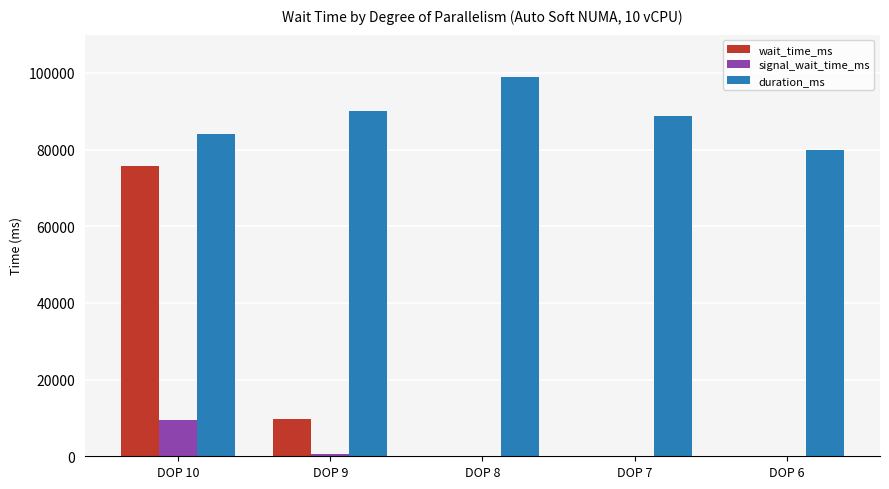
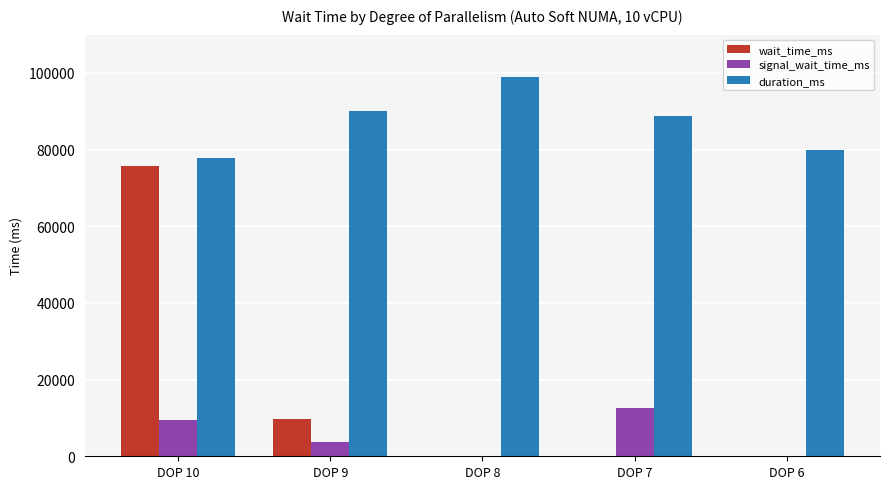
duration_ms, DOP 10: 84000 -> 78000
signal_wait_time_ms, DOP 9: 1000 -> 4000
signal_wait_time_ms, DOP 7: 0 -> 13000
